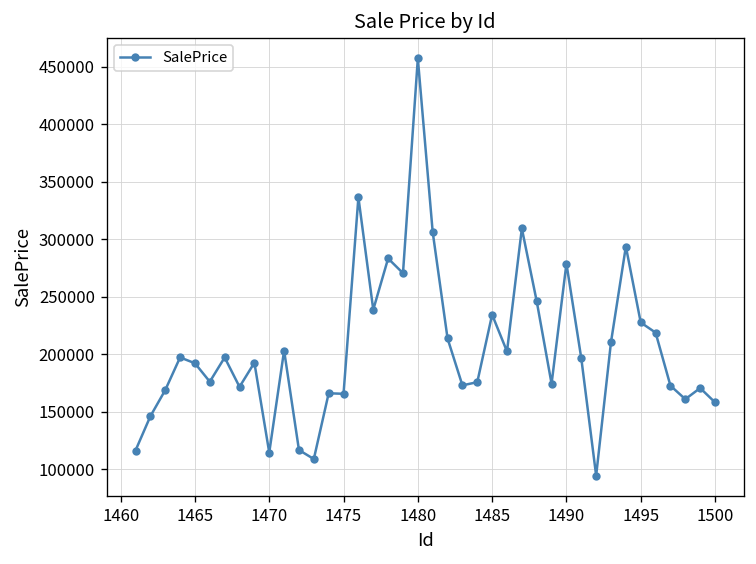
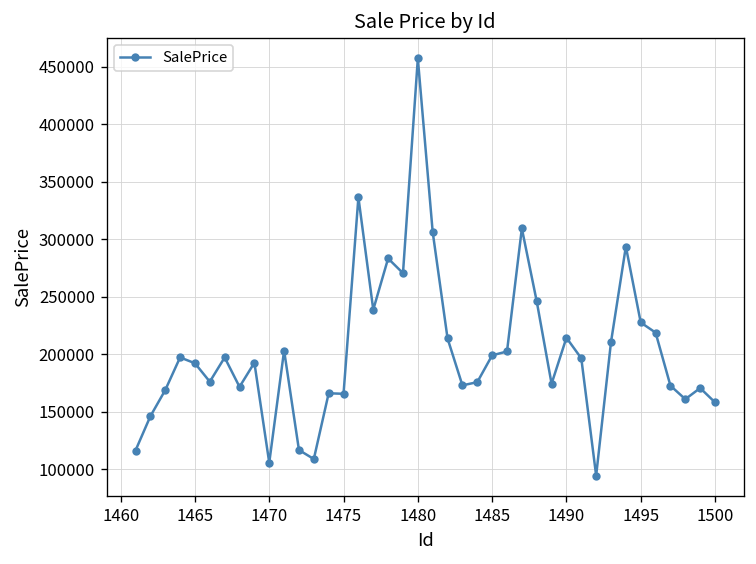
1470: 115000 -> 106000
1485: 230000 -> 200000
1490: 280000 -> 210000
